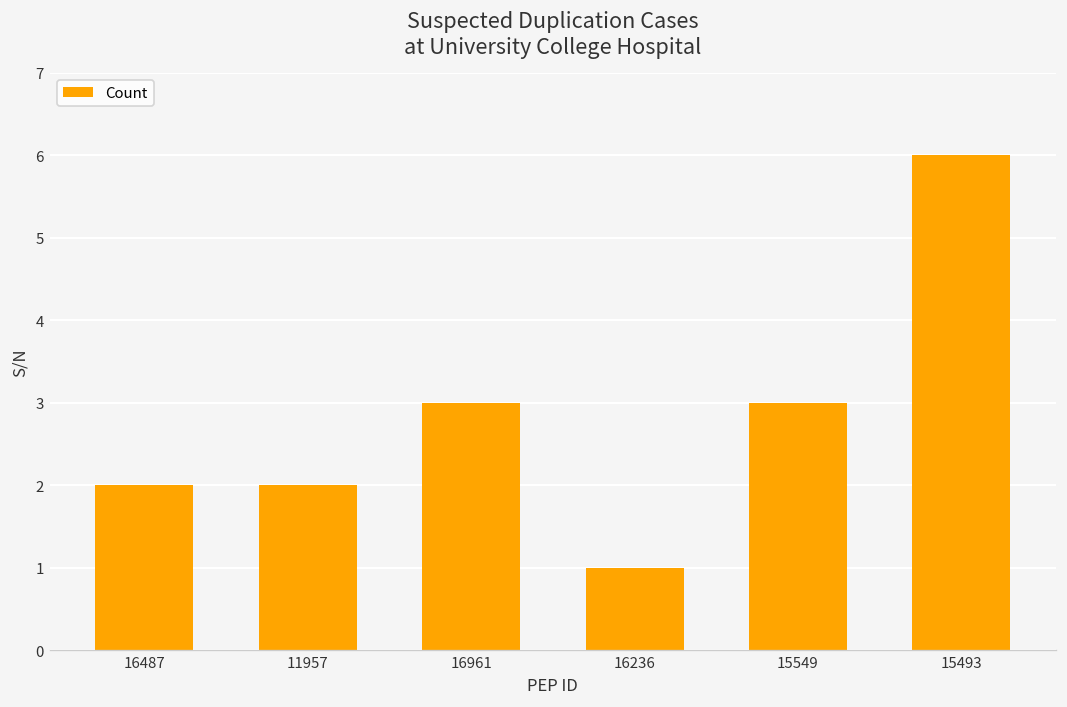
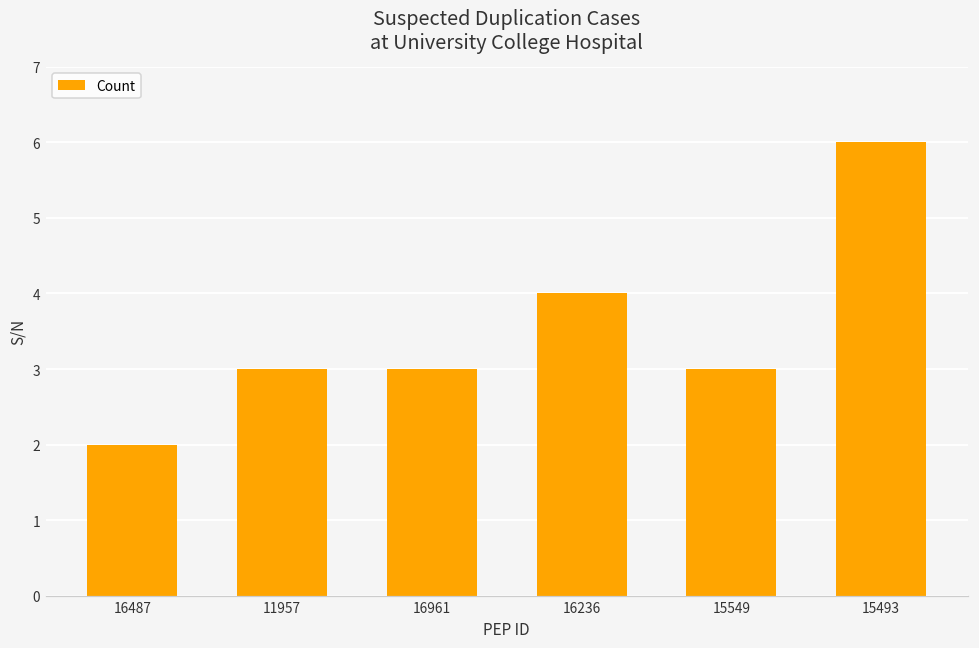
11957: 2 -> 3
16236: 1 -> 4
